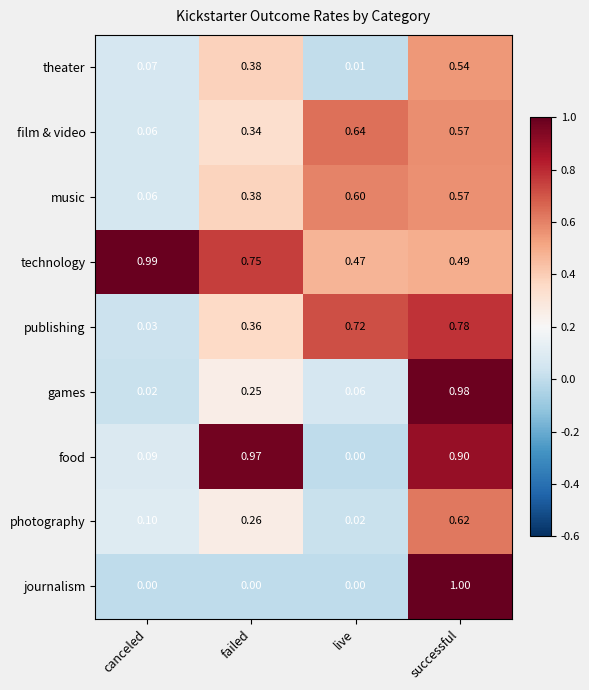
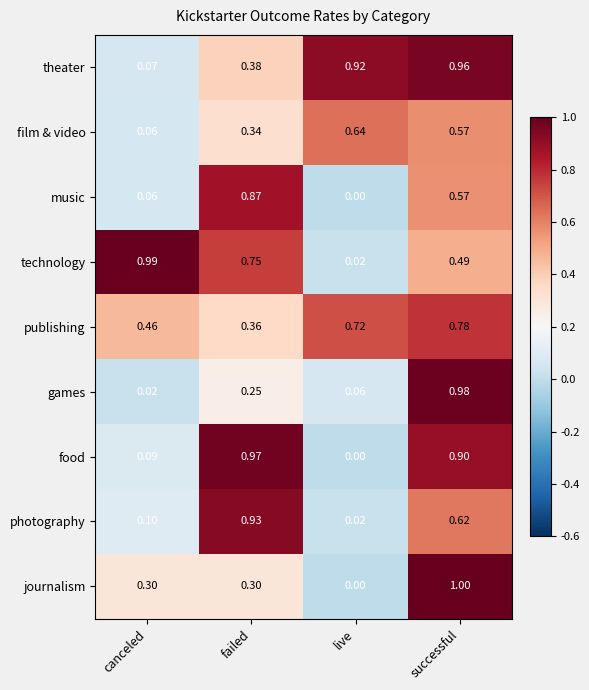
theater, live: 0.01 -> 0.92
theater, successful: 0.54 -> 0.96
music, failed: 0.38 -> 0.87
music, live: 0.60 -> 0.00
technology, live: 0.47 -> 0.02
publishing, canceled: 0.03 -> 0.46
photography, failed: 0.26 -> 0.93
journalism, canceled: 0.00 -> 0.30
journalism, failed: 0.00 -> 0.30
